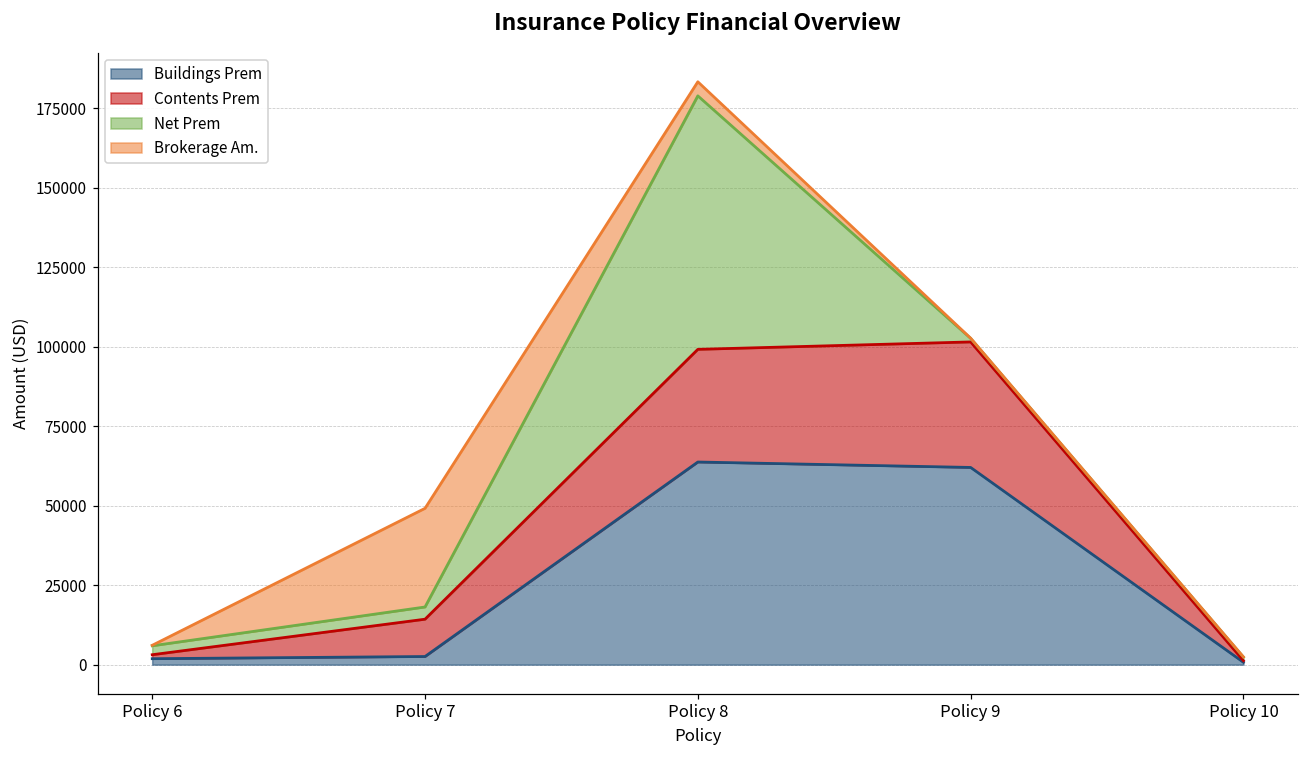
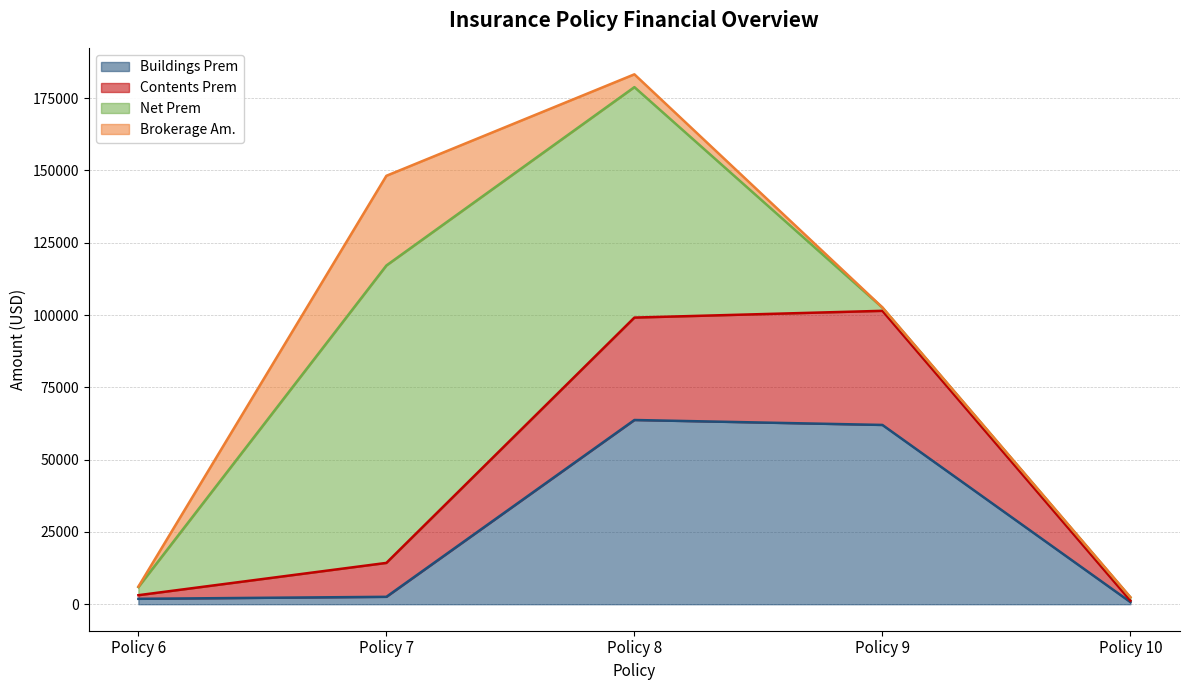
Net Prem, Policy 7: 4000 -> 103000
